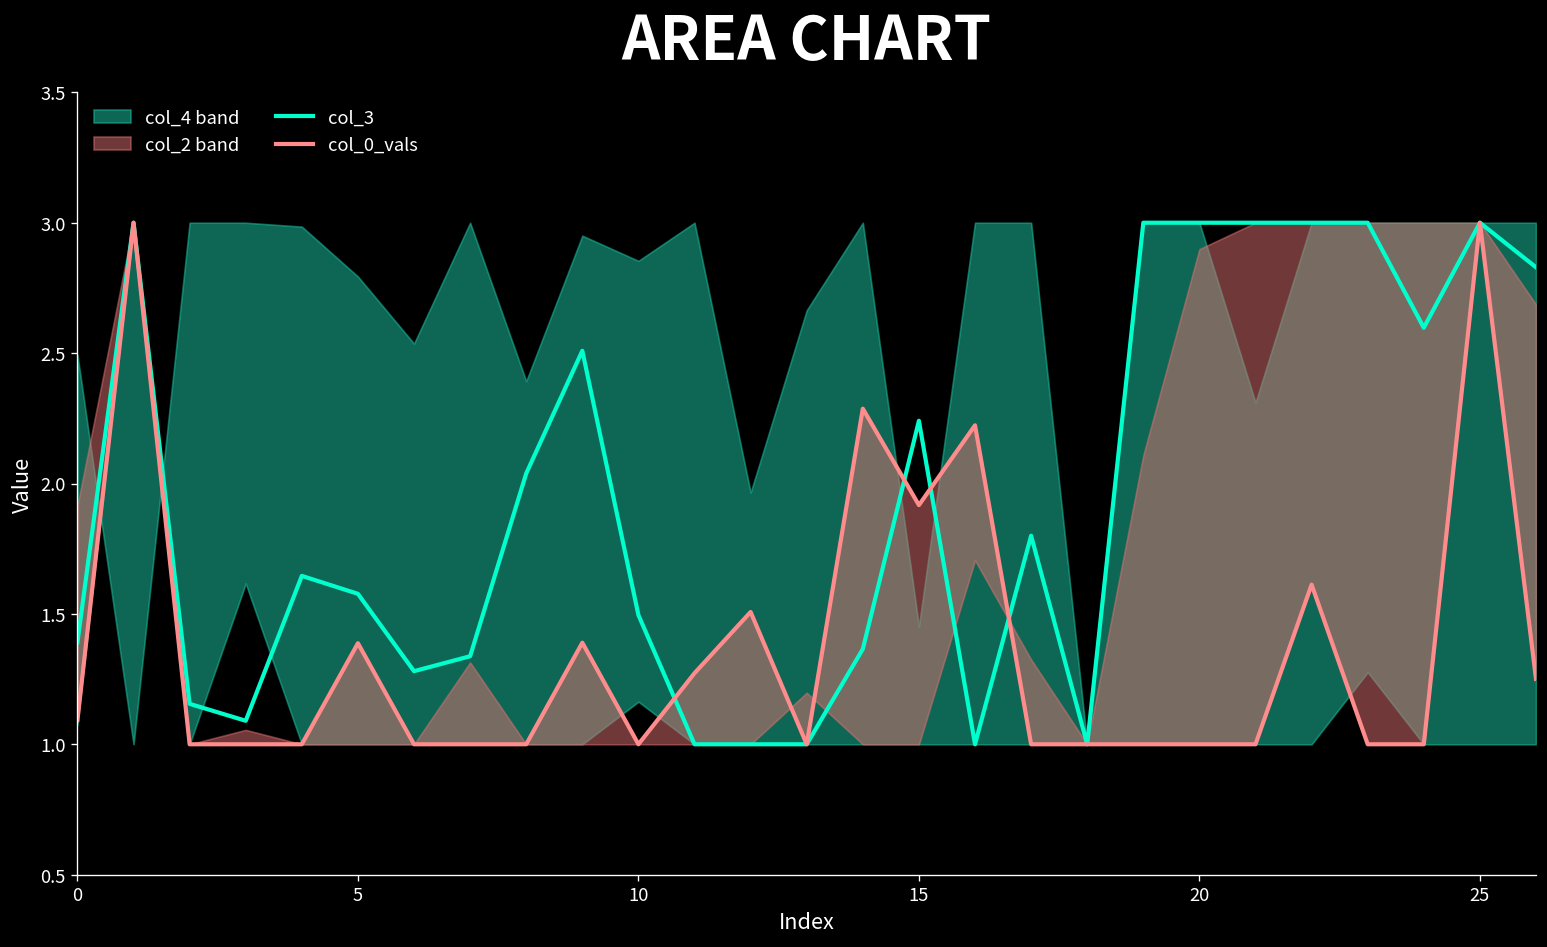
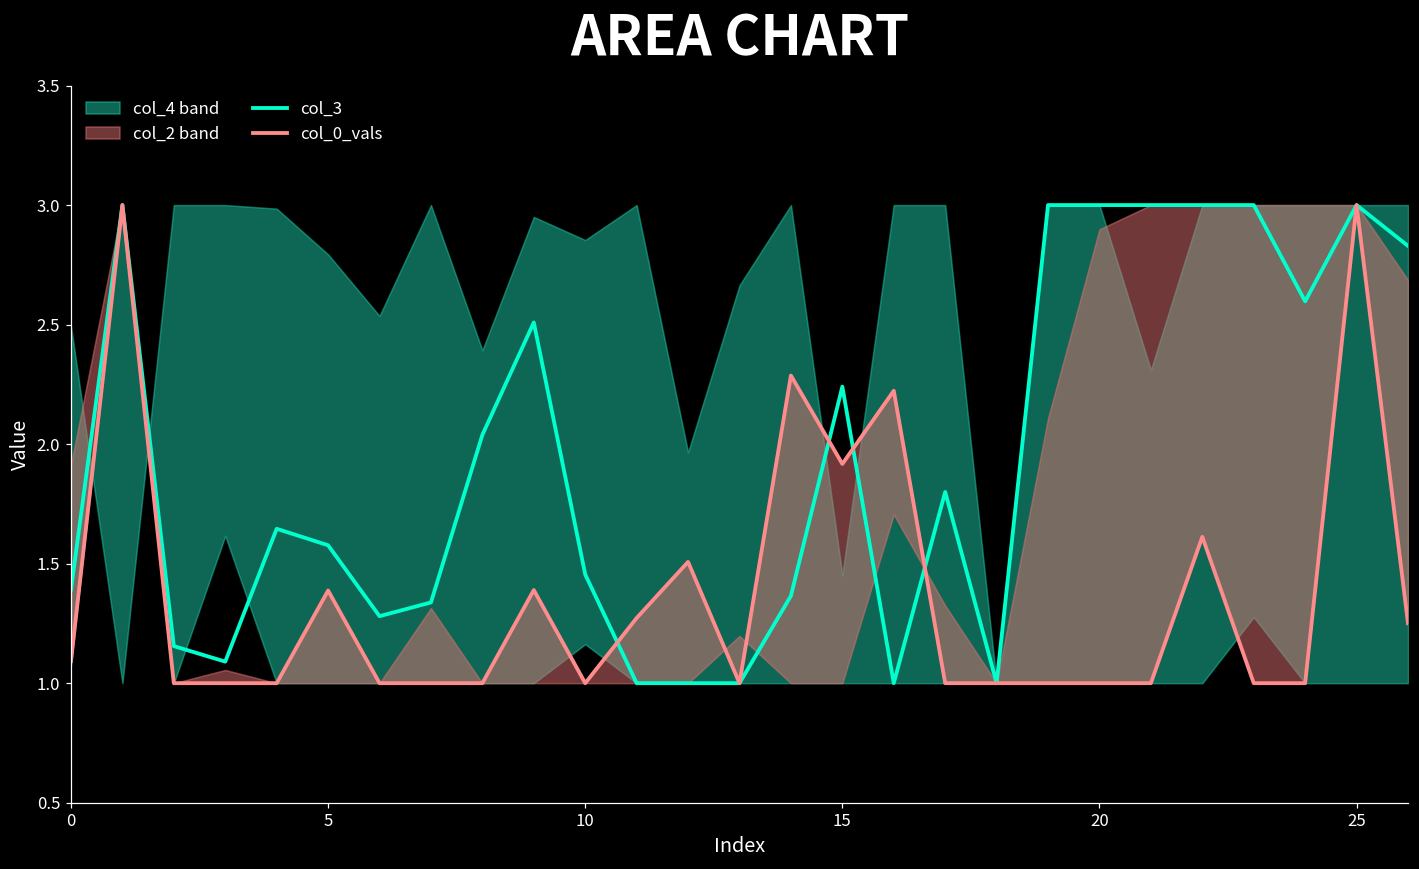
col_3, 10: 1.50 -> 1.45
